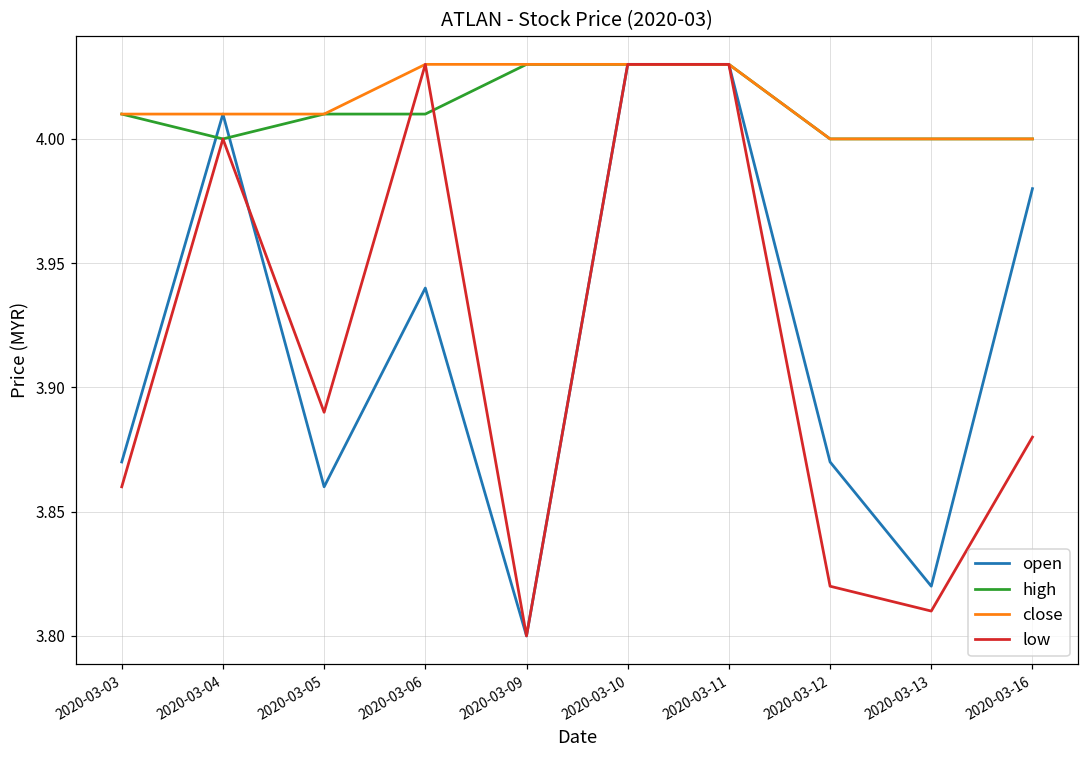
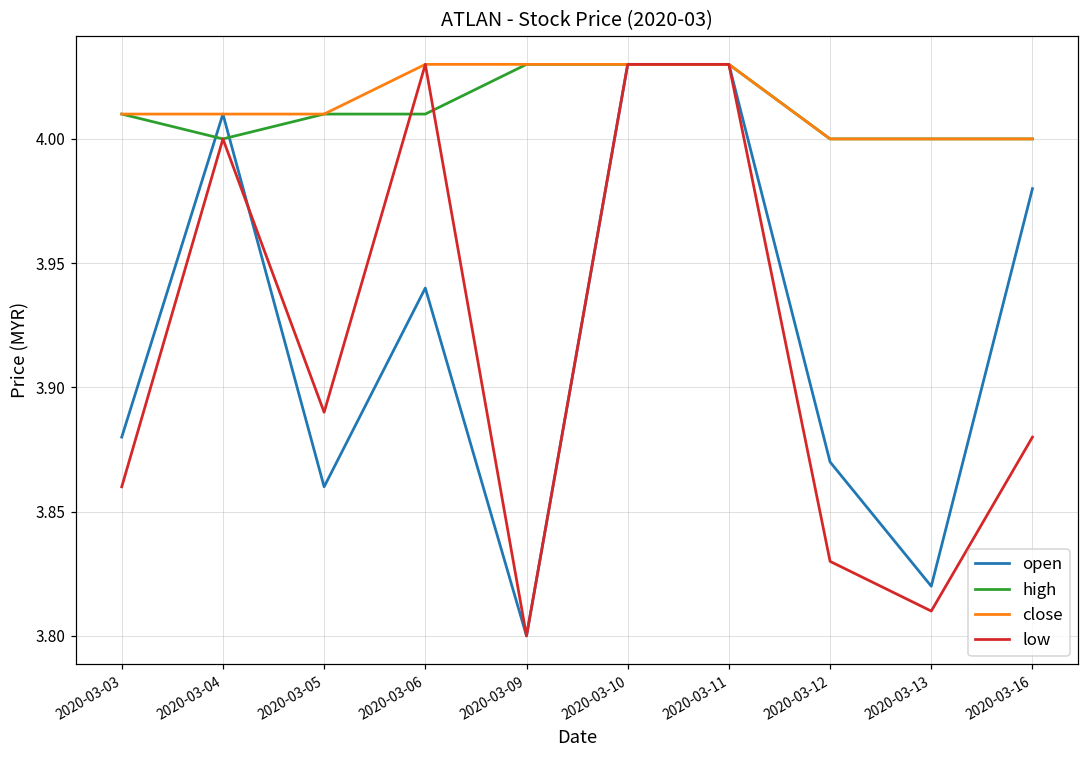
open, 2020-03-03: 3.87 -> 3.88
low, 2020-03-12: 3.82 -> 3.83
